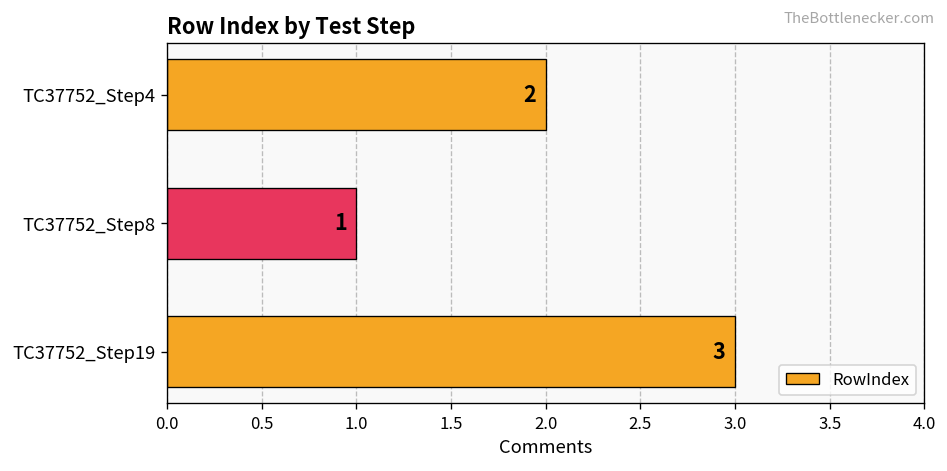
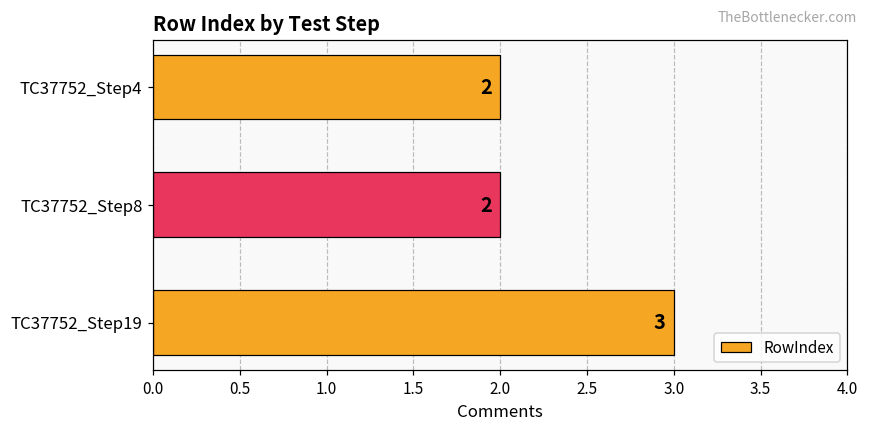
TC37752_Step8: 1 -> 2
